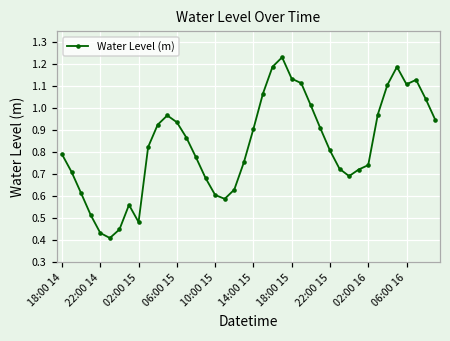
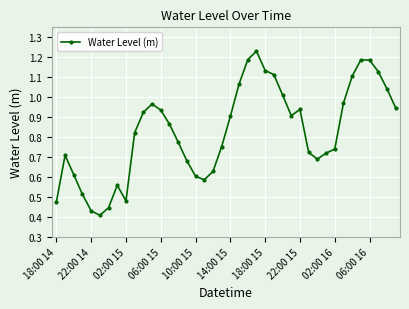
18:00 14: 0.79 -> 0.48
22:00 15: 0.81 -> 0.94
06:00 16: 1.11 -> 1.19
